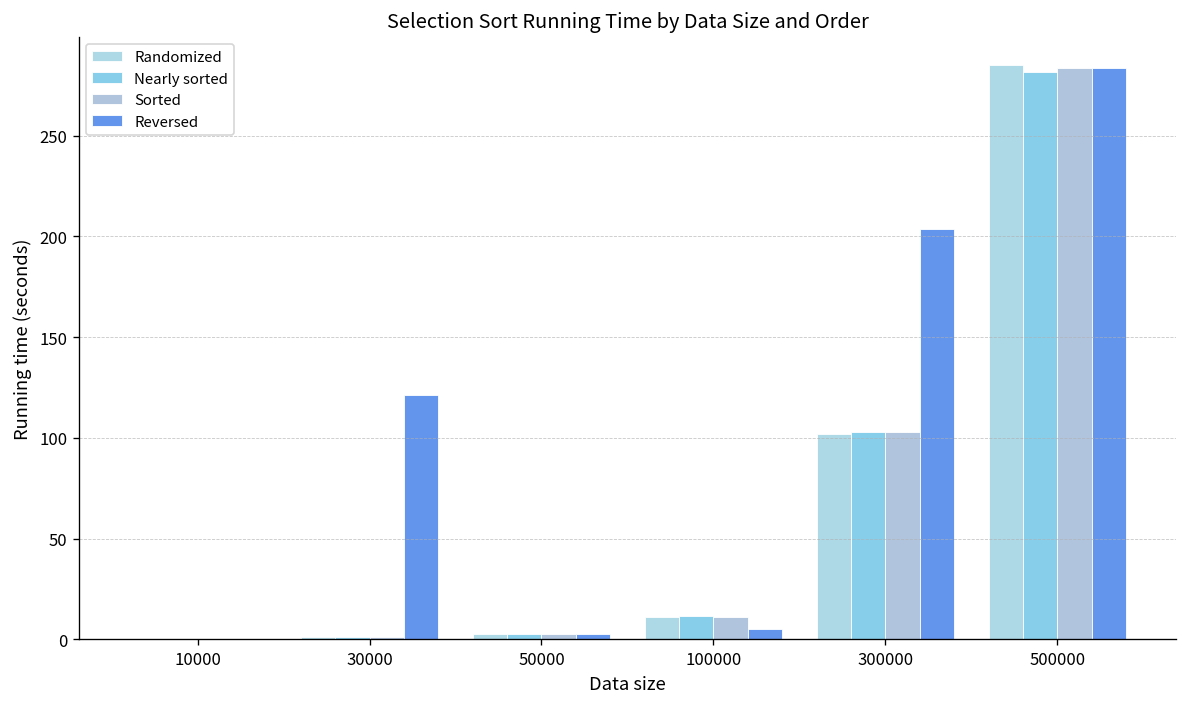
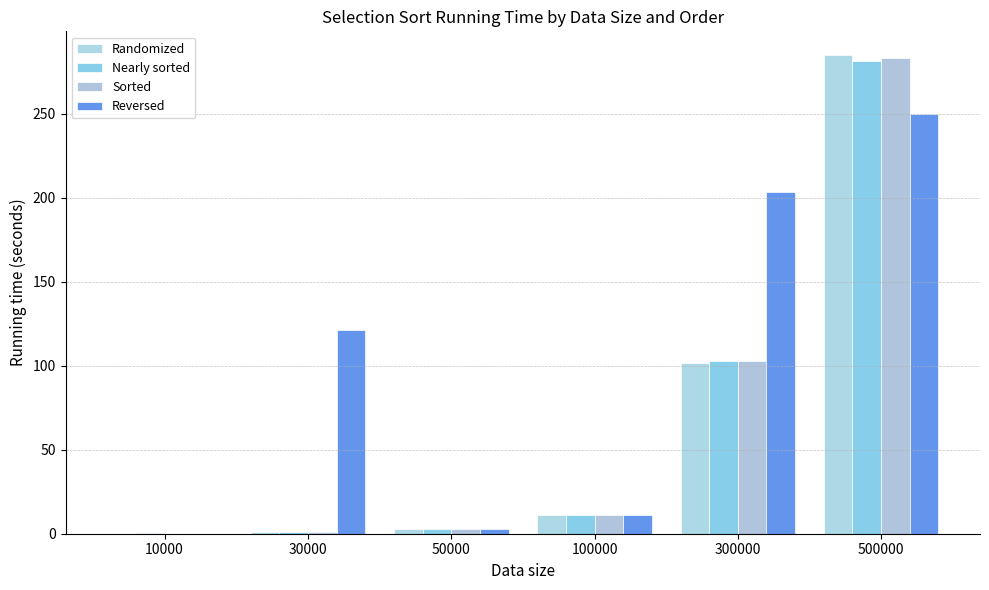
Reversed, 100000: 5 -> 11
Reversed, 500000: 283 -> 250
